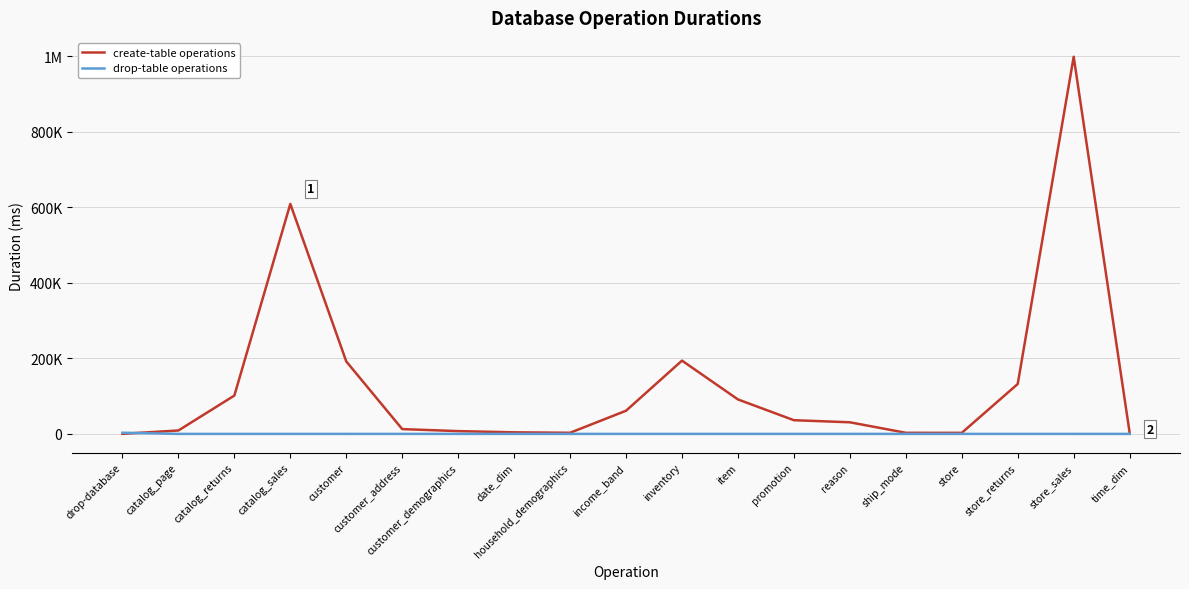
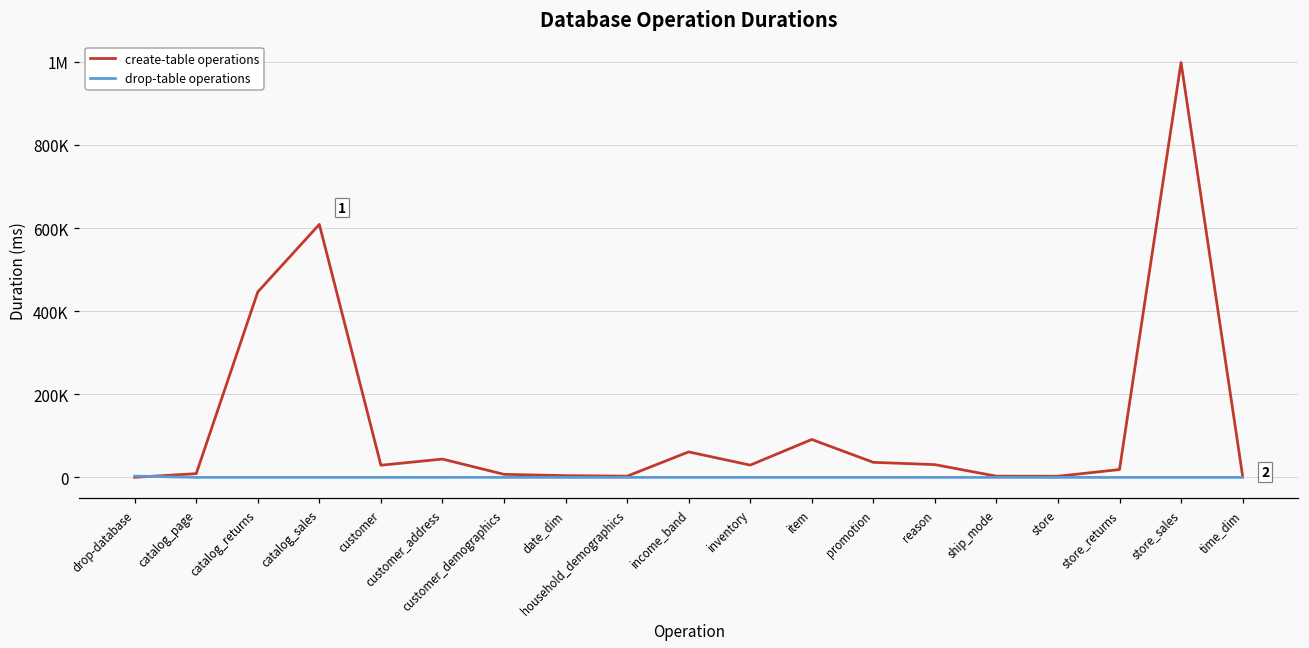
create-table operations, catalog_returns: 100000 -> 450000
create-table operations, customer: 190000 -> 30000
create-table operations, customer_address: 10000 -> 40000
create-table operations, inventory: 190000 -> 30000
create-table operations, store_returns: 130000 -> 20000
